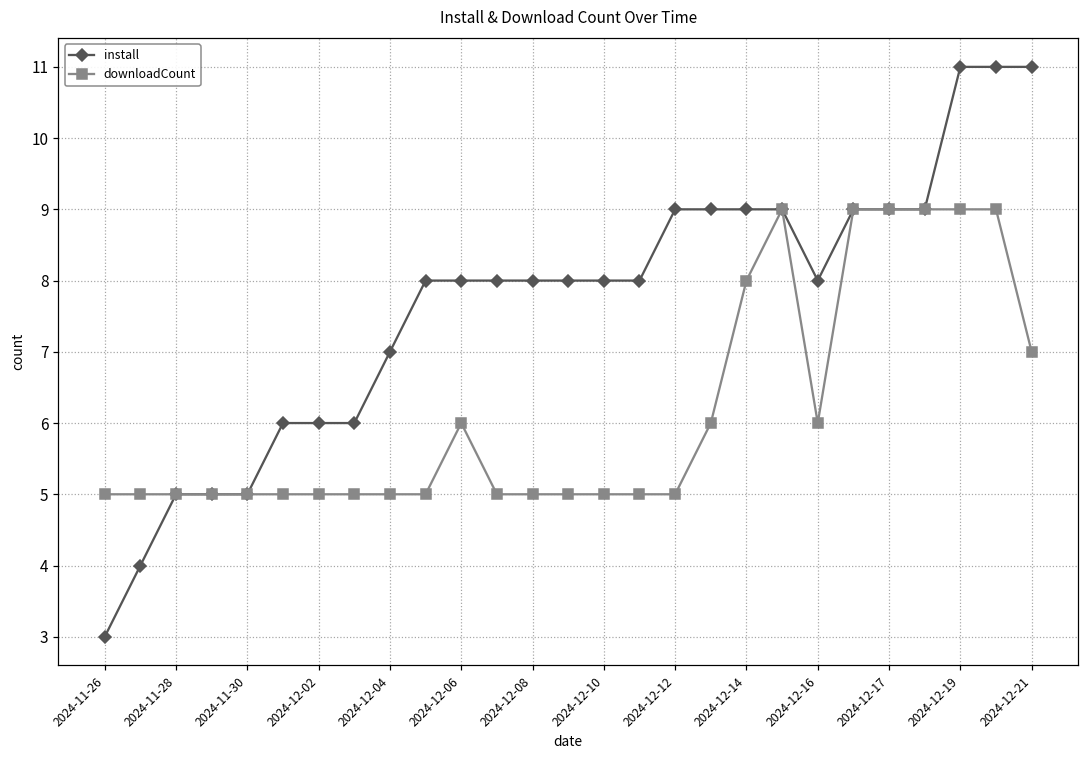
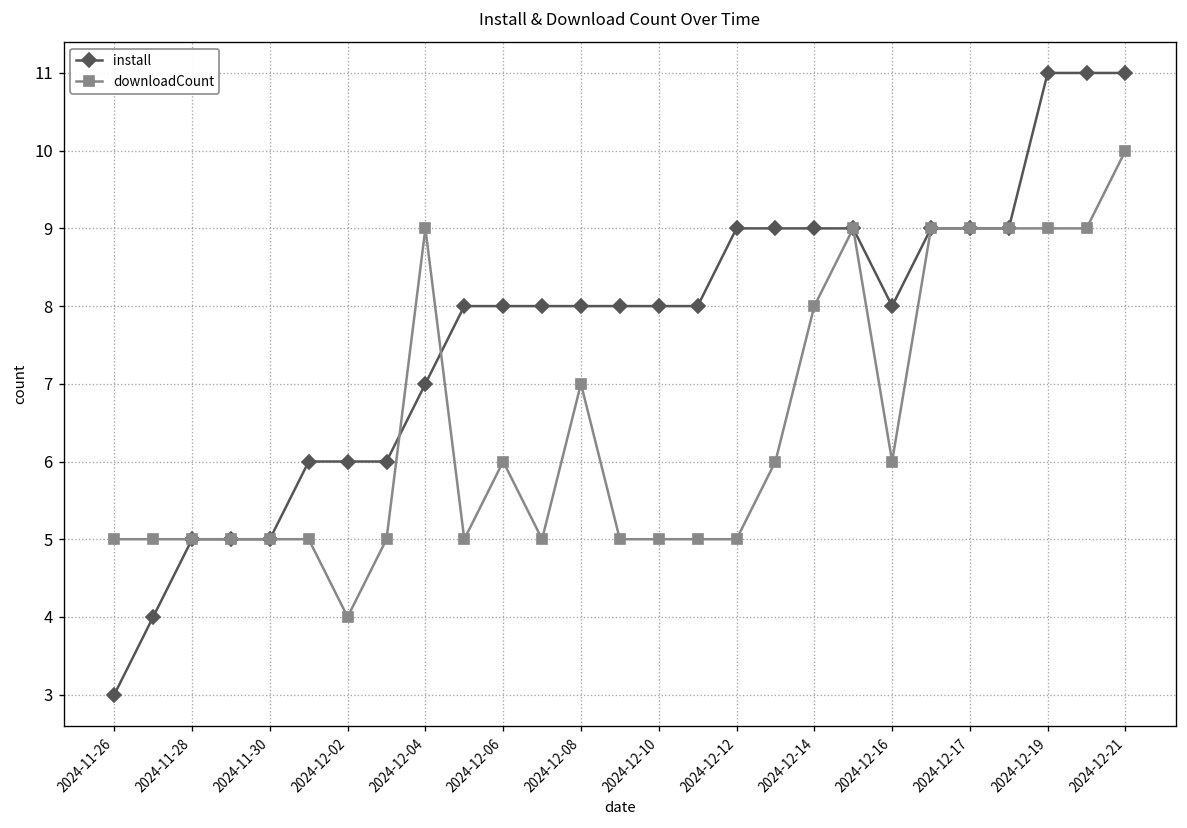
downloadCount, 2024-12-02: 5 -> 4
downloadCount, 2024-12-04: 5 -> 9
downloadCount, 2024-12-08: 5 -> 7
downloadCount, 2024-12-21: 7 -> 10
